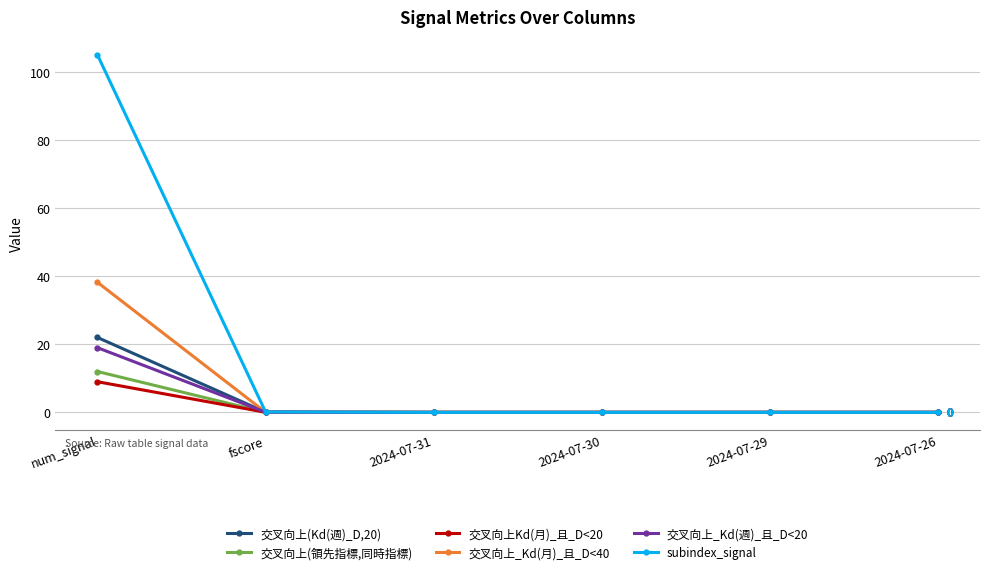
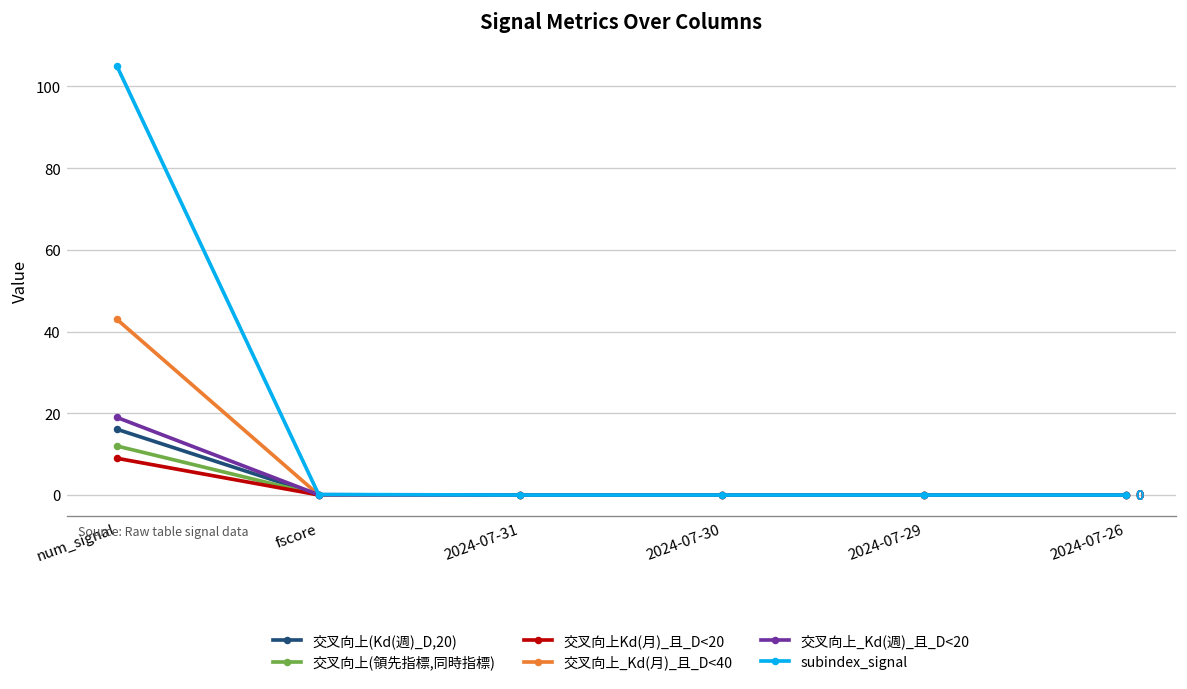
交叉向上(Kd(週)_D,20), num_signal: 22 -> 16
交叉向上_Kd(月)_且_D<40, num_signal: 38 -> 43
